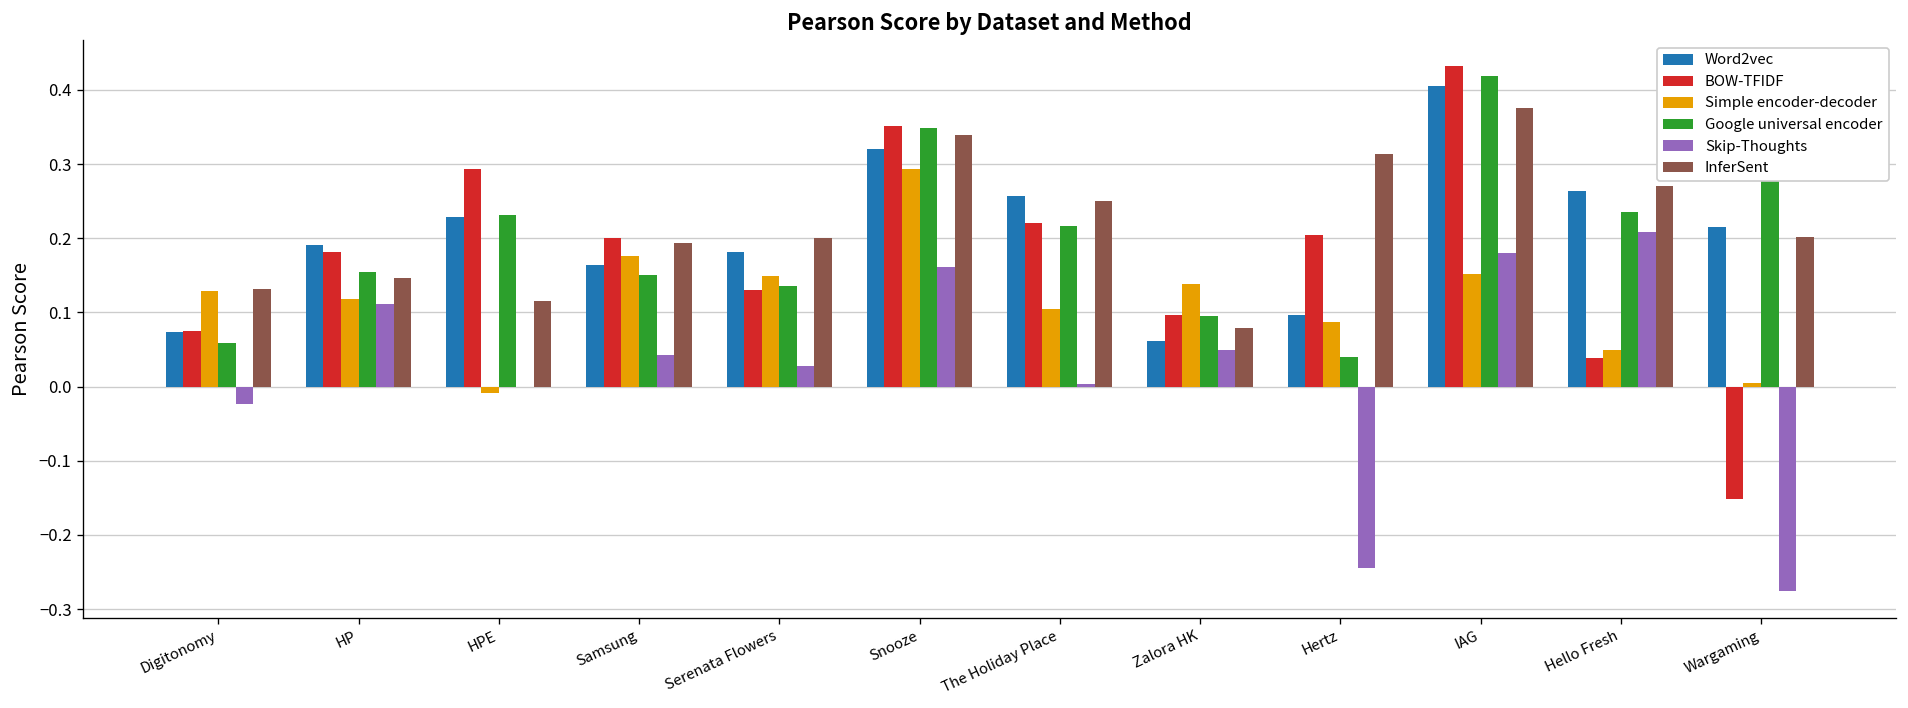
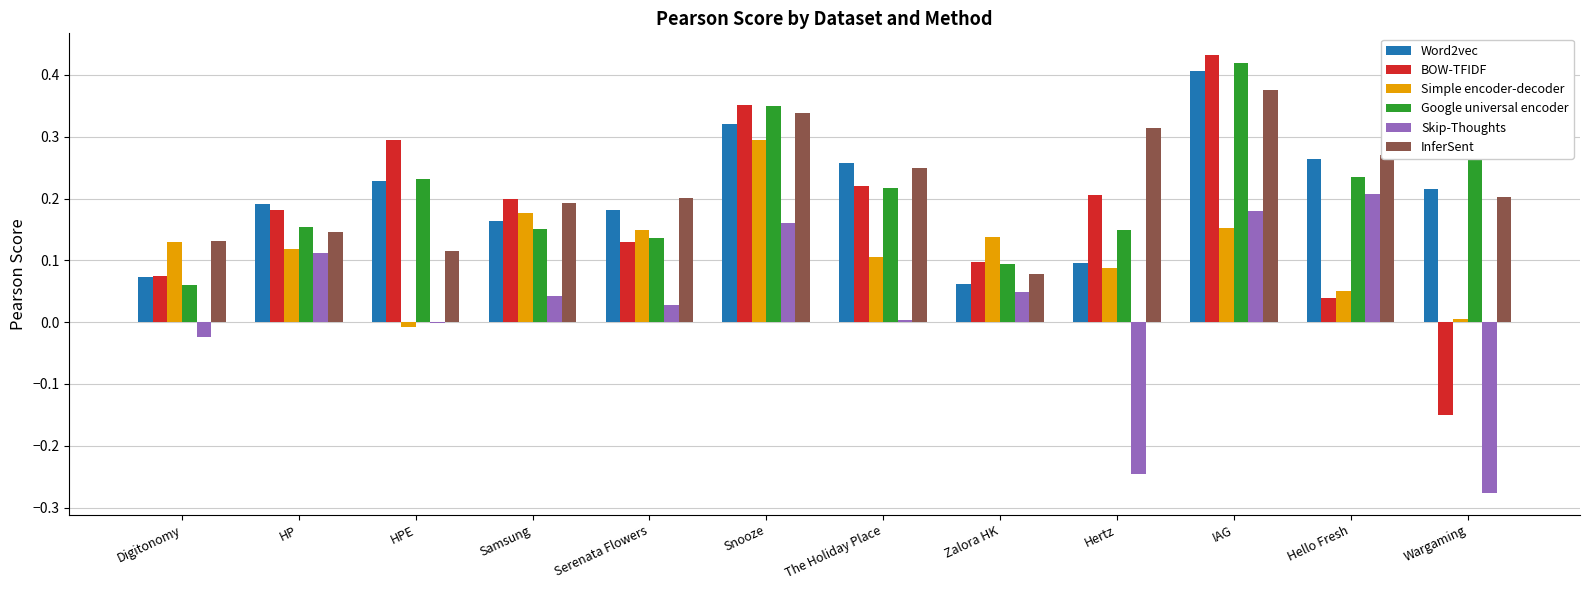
Google universal encoder, Hertz: 0.04 -> 0.15
